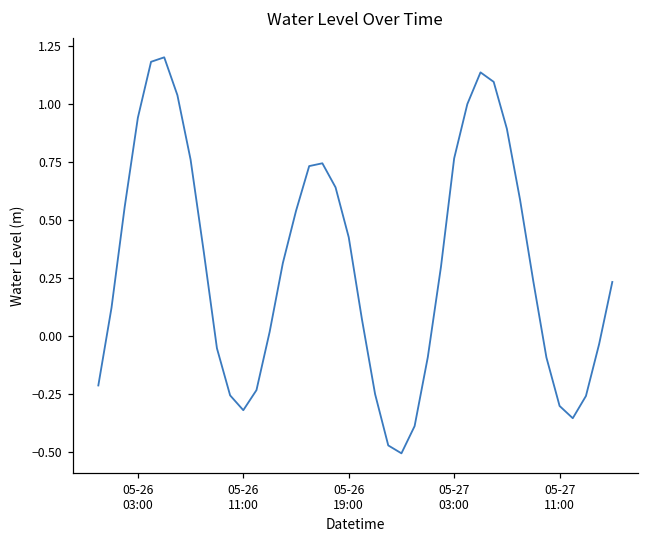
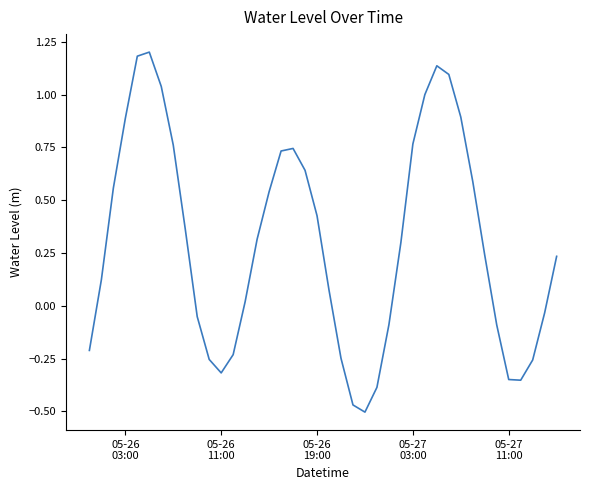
05-26 03:00: 0.94 -> 0.89
05-27 11:00: -0.30 -> -0.35
